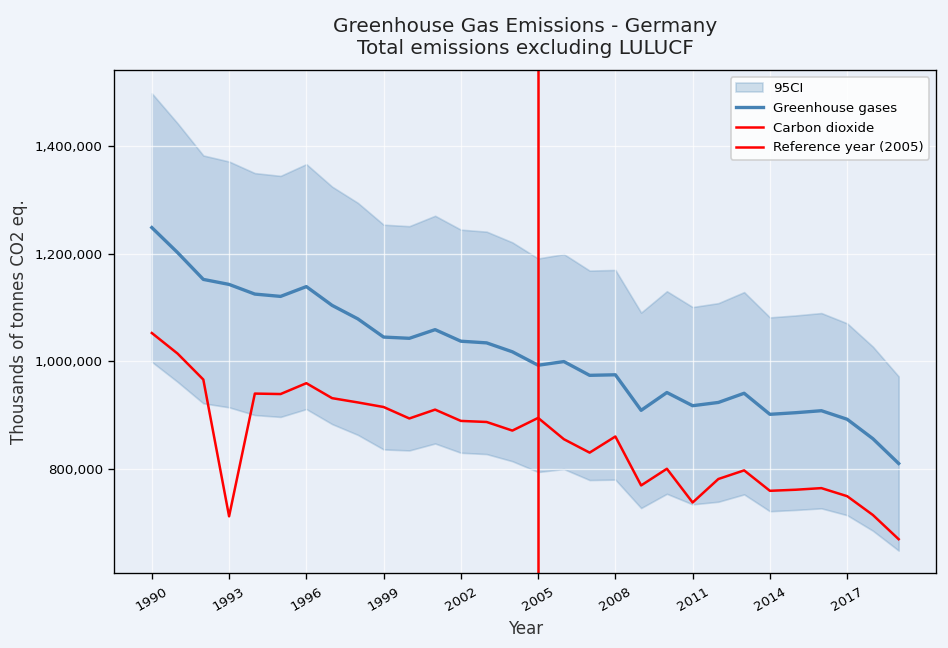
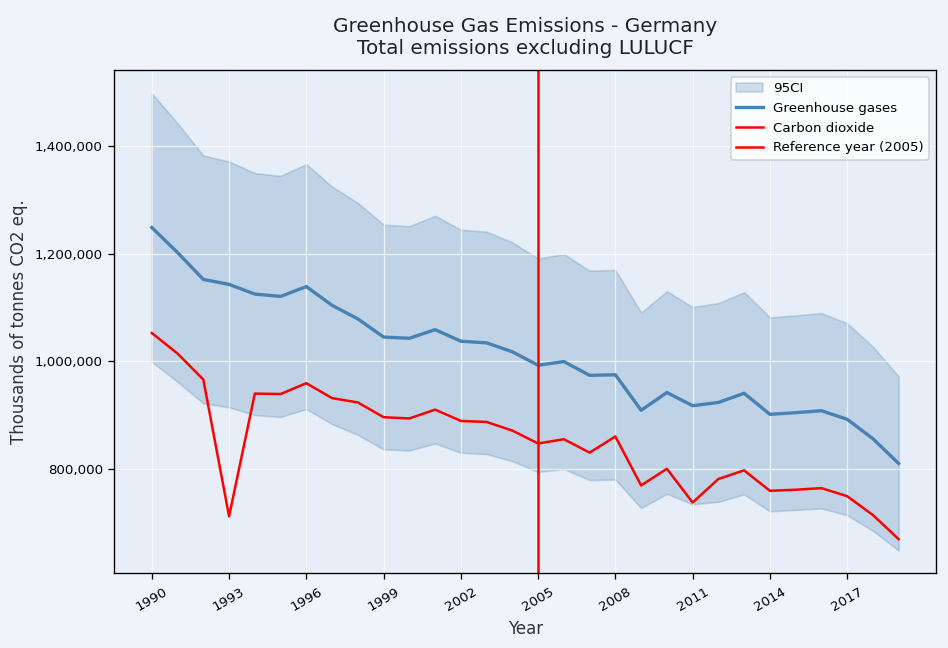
Carbon dioxide, 1999: 910,000 -> 900,000
Carbon dioxide, 2005: 890,000 -> 850,000
